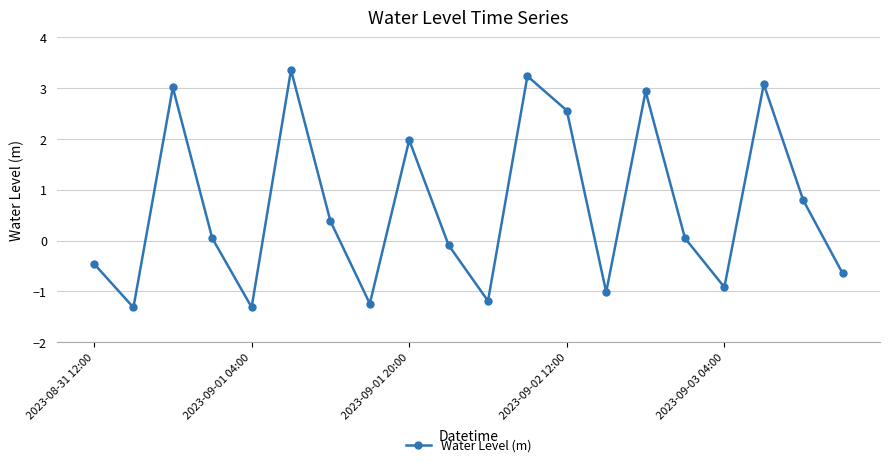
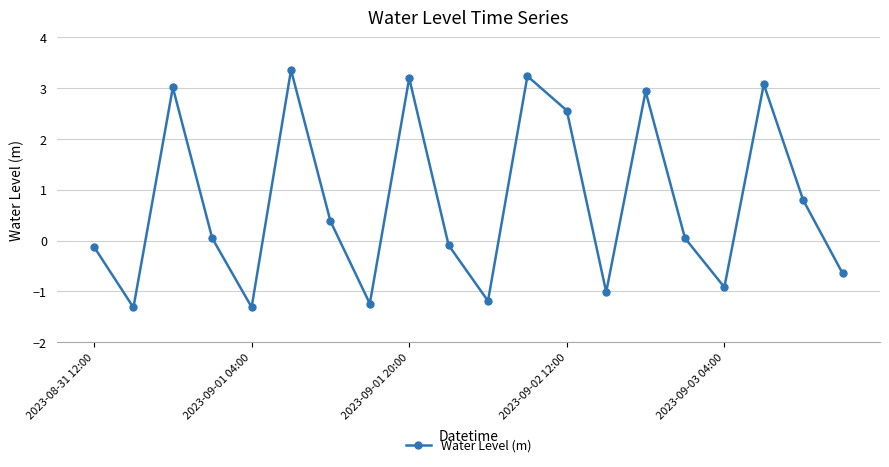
2023-08-31 12:00: -0.5 -> -0.1
2023-09-01 20:00: 2.0 -> 3.2
